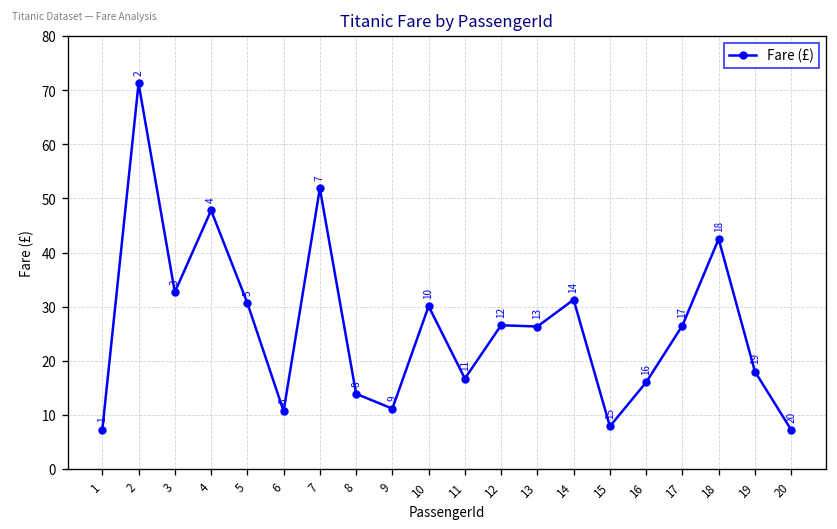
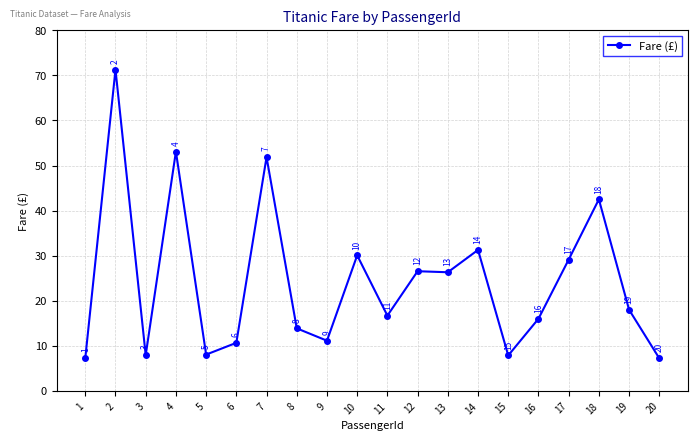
3: 33 -> 8
4: 48 -> 53
5: 31 -> 8
17: 26 -> 29
